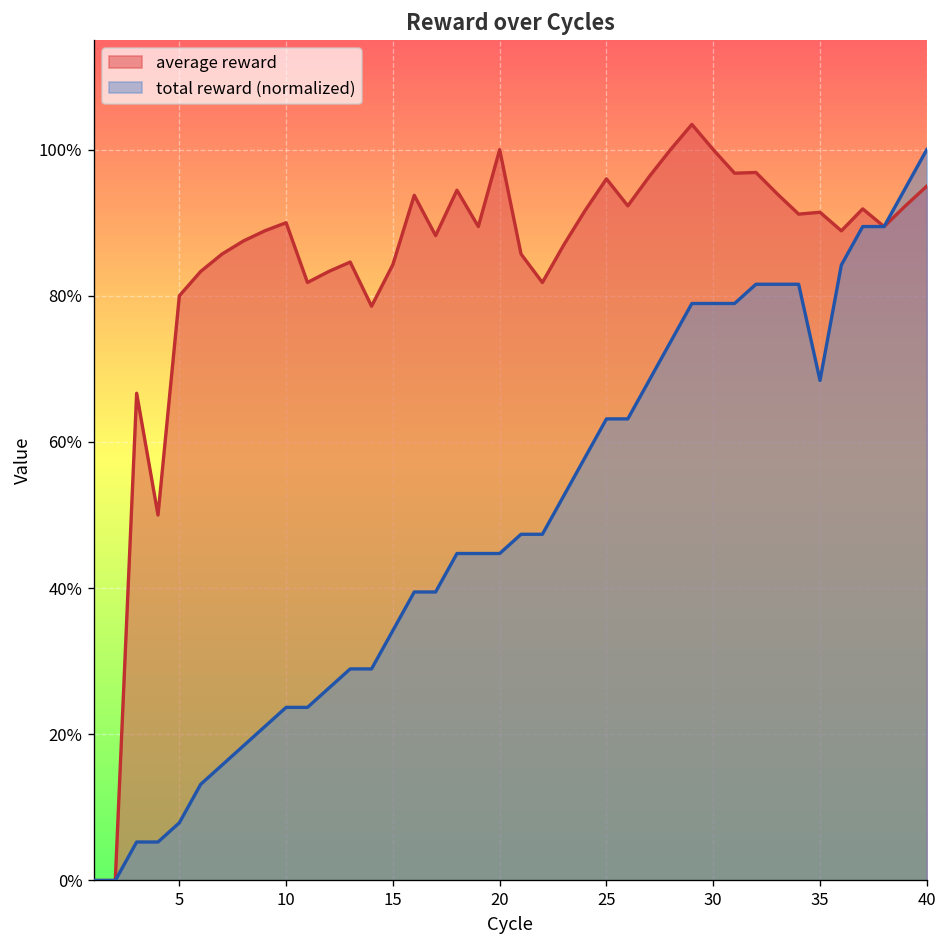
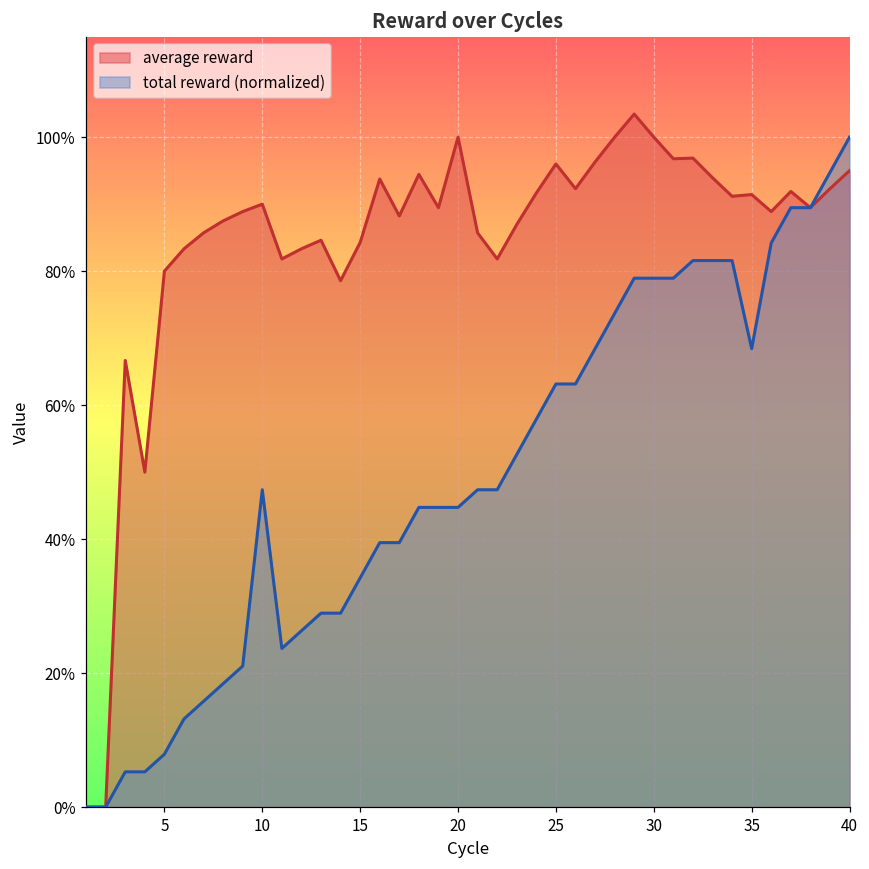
total reward (normalized), 10: 24% -> 47%
